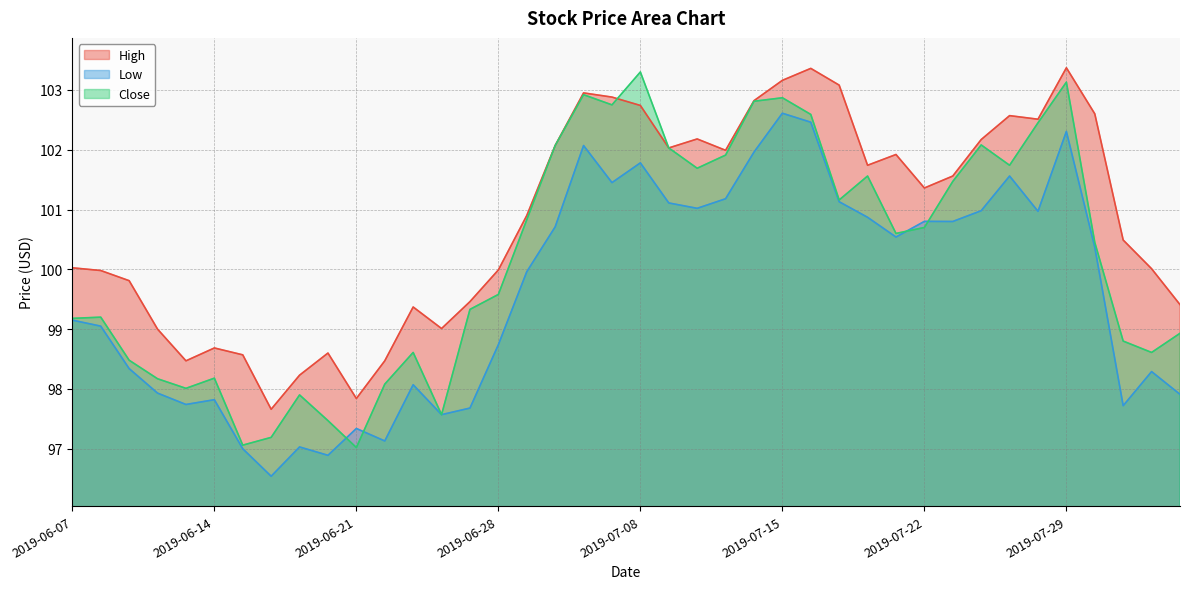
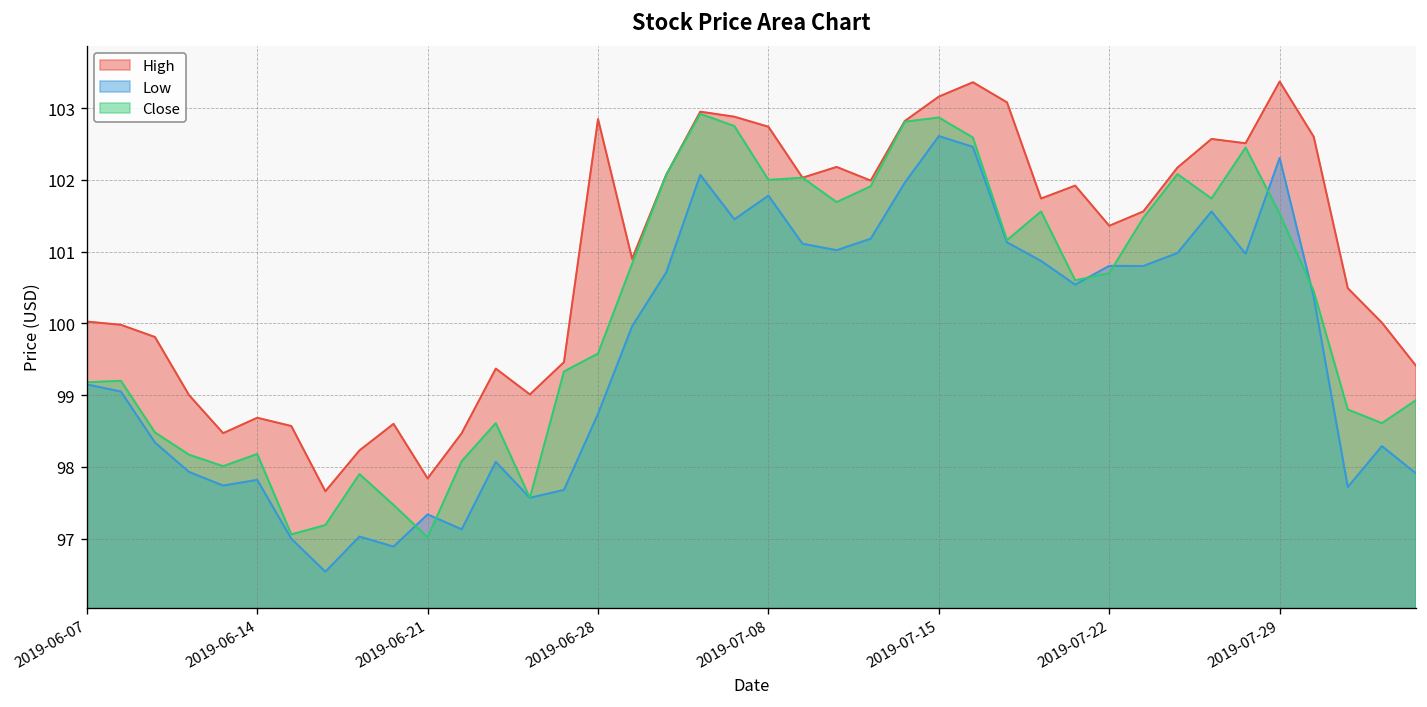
High, 2019-06-28: 100.0 -> 102.8
Close, 2019-07-08: 103.3 -> 102.0
Close, 2019-07-29: 103.1 -> 101.5
